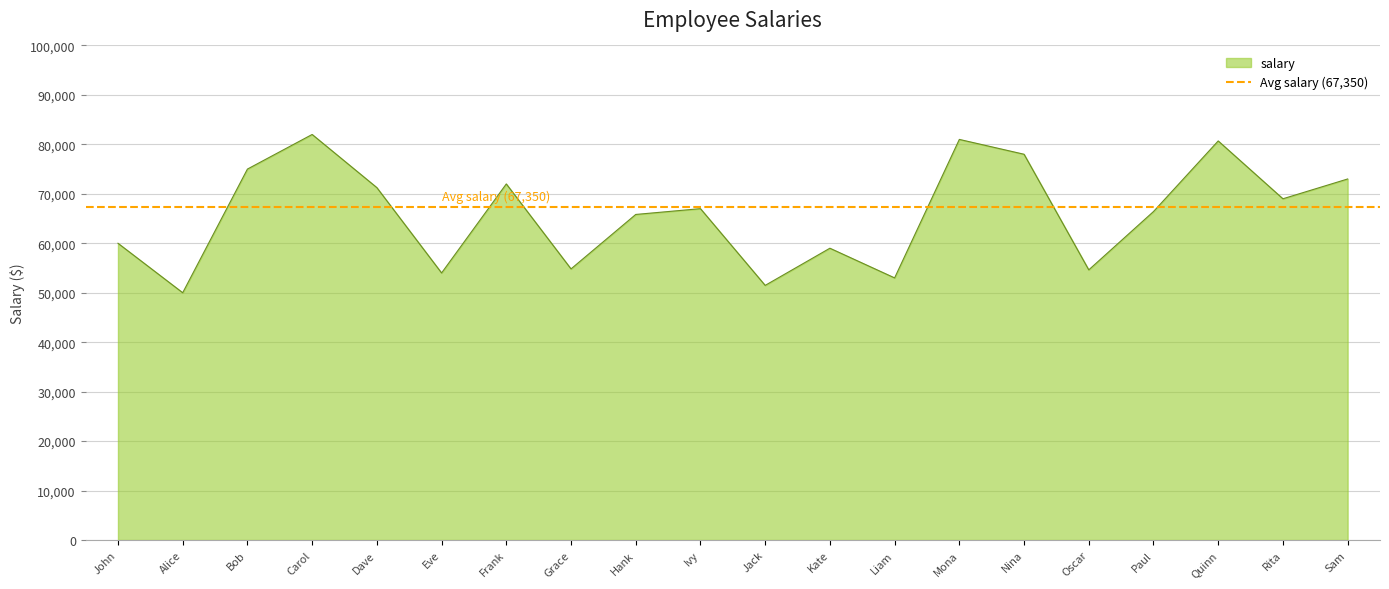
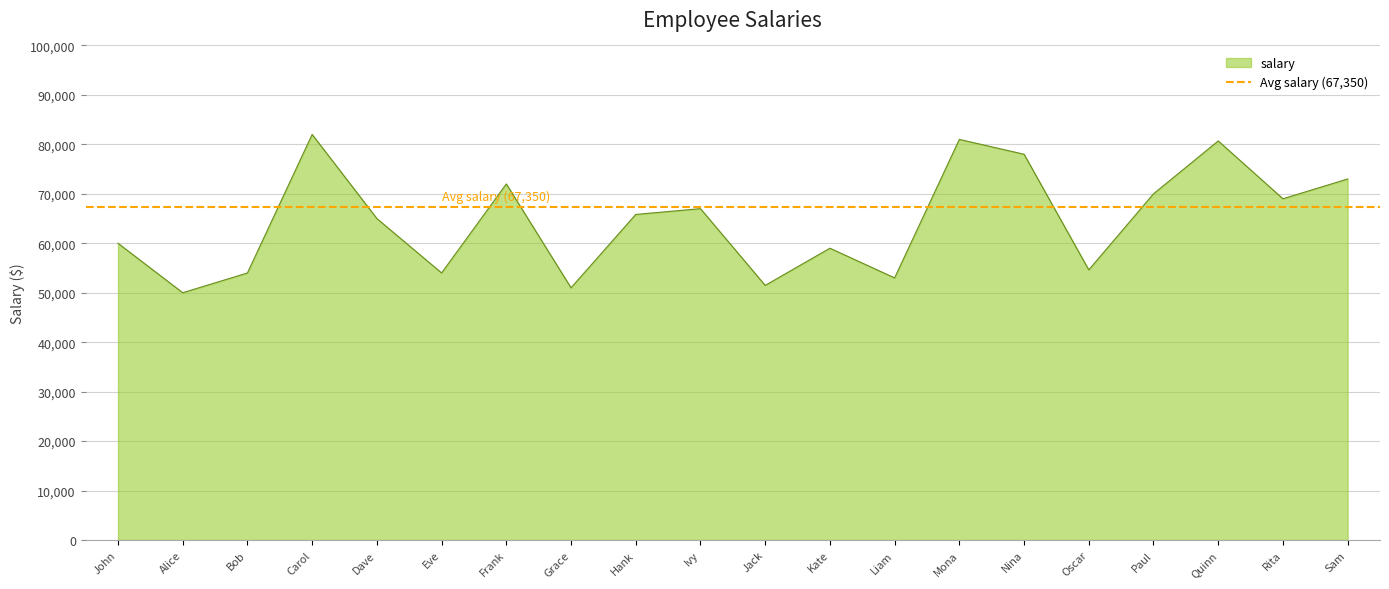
Bob: 75,000 -> 54,000
Dave: 71,000 -> 65,000
Grace: 55,000 -> 51,000
Paul: 66,000 -> 70,000
